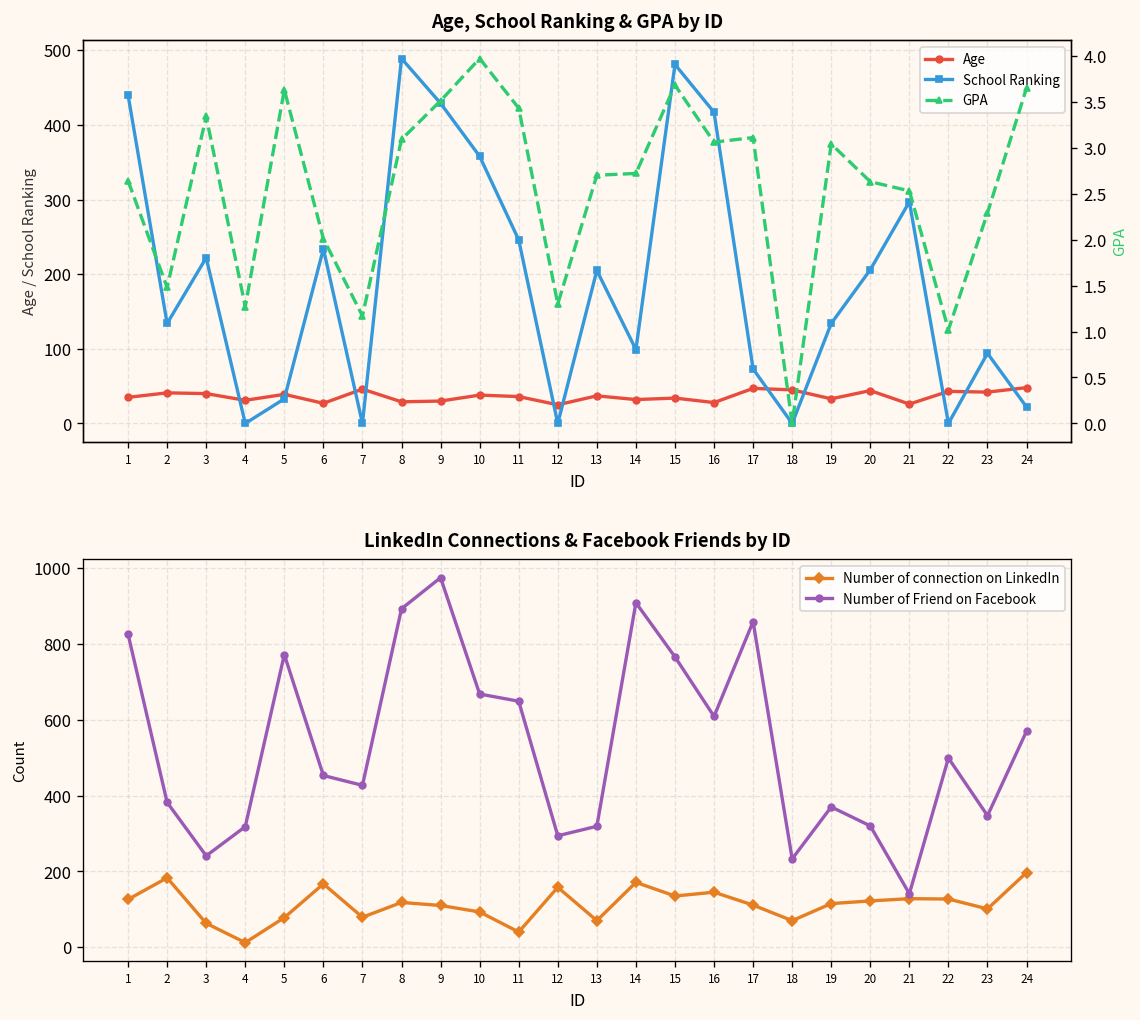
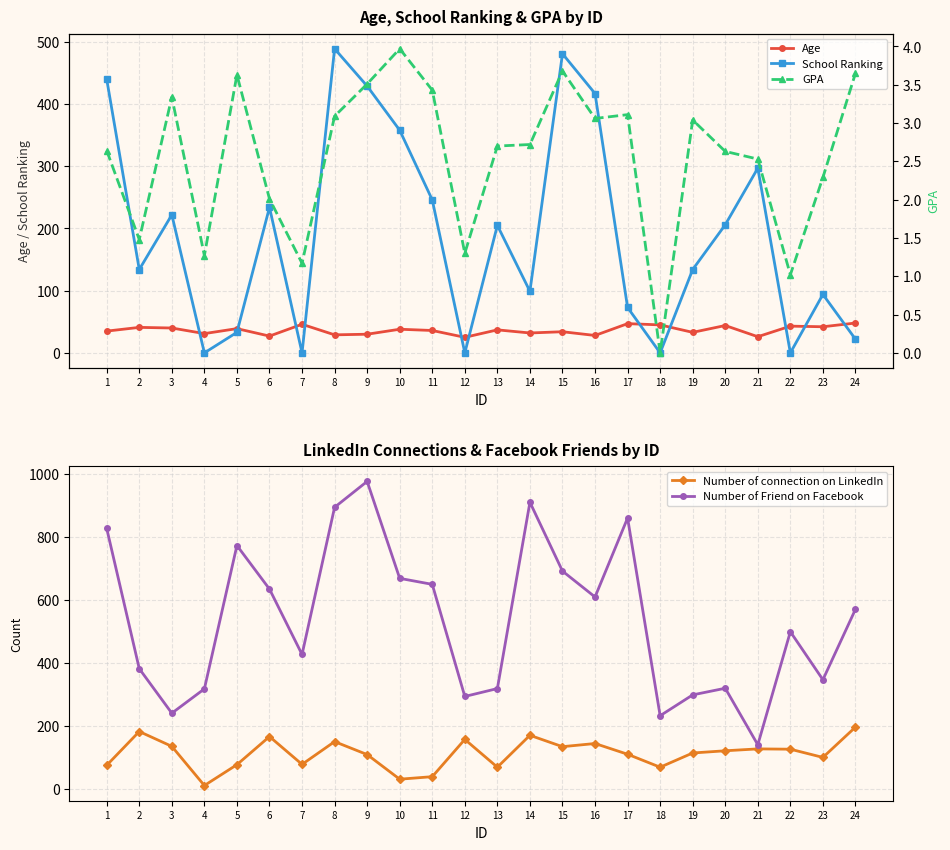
LinkedIn Connections & Facebook Friends by ID, Number of connection on LinkedIn, 1: 130 -> 80
LinkedIn Connections & Facebook Friends by ID, Number of connection on LinkedIn, 3: 60 -> 140
LinkedIn Connections & Facebook Friends by ID, Number of Friend on Facebook, 6: 450 -> 630
LinkedIn Connections & Facebook Friends by ID, Number of connection on LinkedIn, 8: 120 -> 150
LinkedIn Connections & Facebook Friends by ID, Number of connection on LinkedIn, 10: 90 -> 30
LinkedIn Connections & Facebook Friends by ID, Number of Friend on Facebook, 15: 770 -> 690
LinkedIn Connections & Facebook Friends by ID, Number of Friend on Facebook, 19: 370 -> 300
